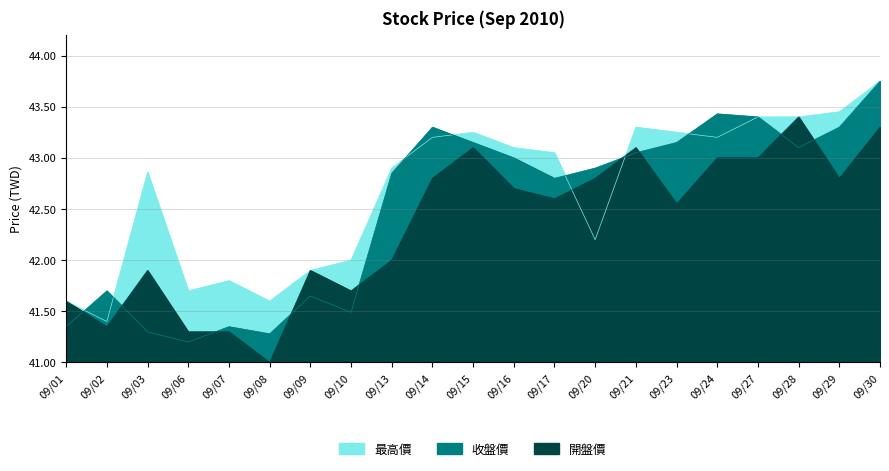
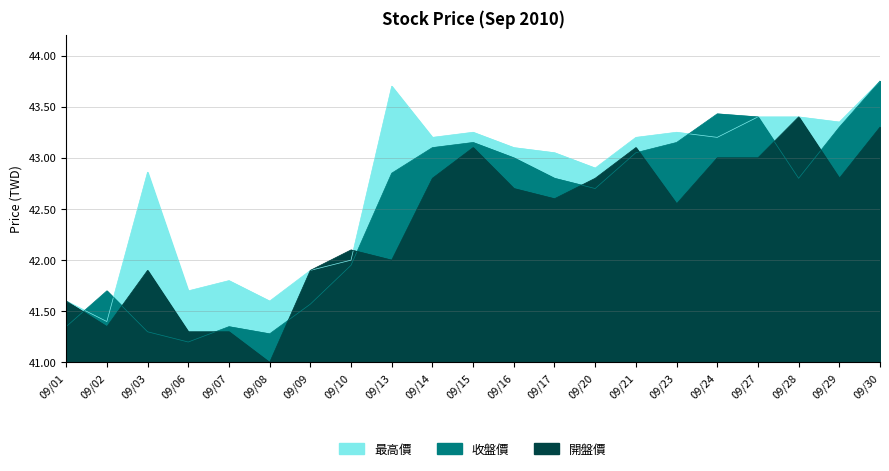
收盤價, 09/09: 41.65 -> 41.57
收盤價, 09/10: 41.49 -> 41.95
開盤價, 09/10: 41.7 -> 42.1
最高價, 09/13: 42.9 -> 43.7
收盤價, 09/14: 43.3 -> 43.1
最高價, 09/20: 42.2 -> 42.9
收盤價, 09/20: 42.9 -> 42.7
最高價, 09/21: 43.3 -> 43.2
收盤價, 09/28: 43.1 -> 42.8
最高價, 09/29: 43.45 -> 43.35
